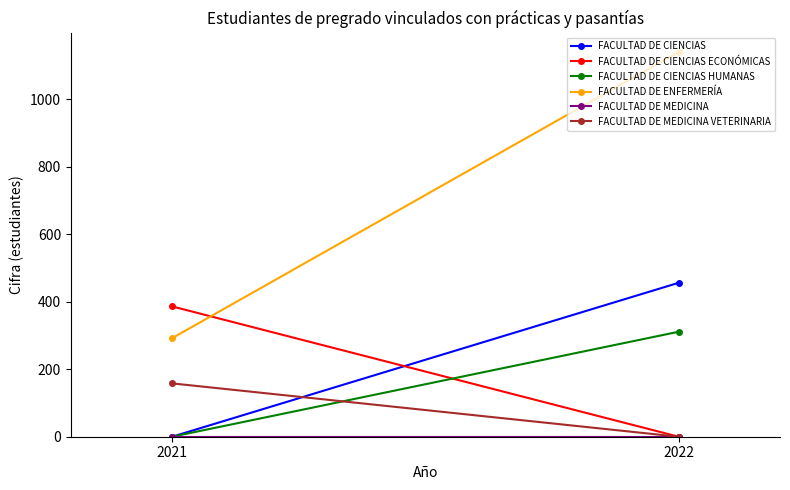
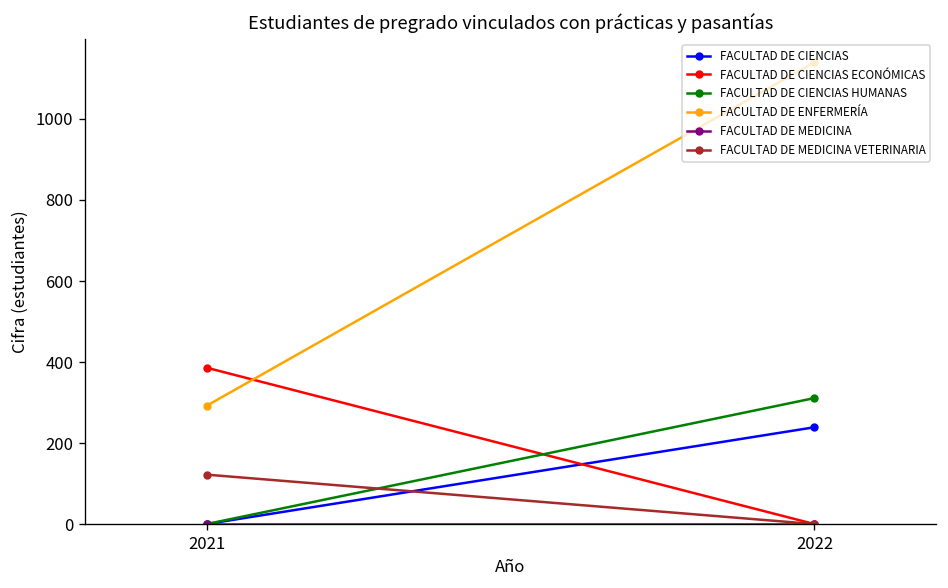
FACULTAD DE MEDICINA VETERINARIA, 2021: 160 -> 120
FACULTAD DE CIENCIAS, 2022: 460 -> 240
